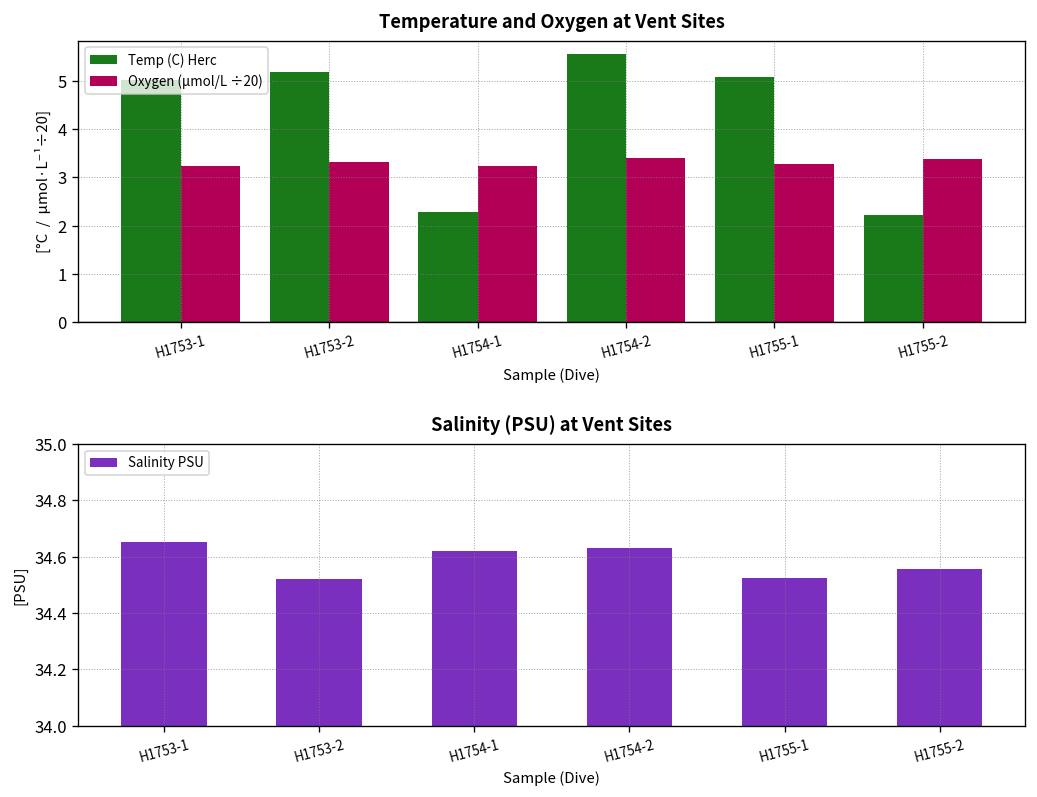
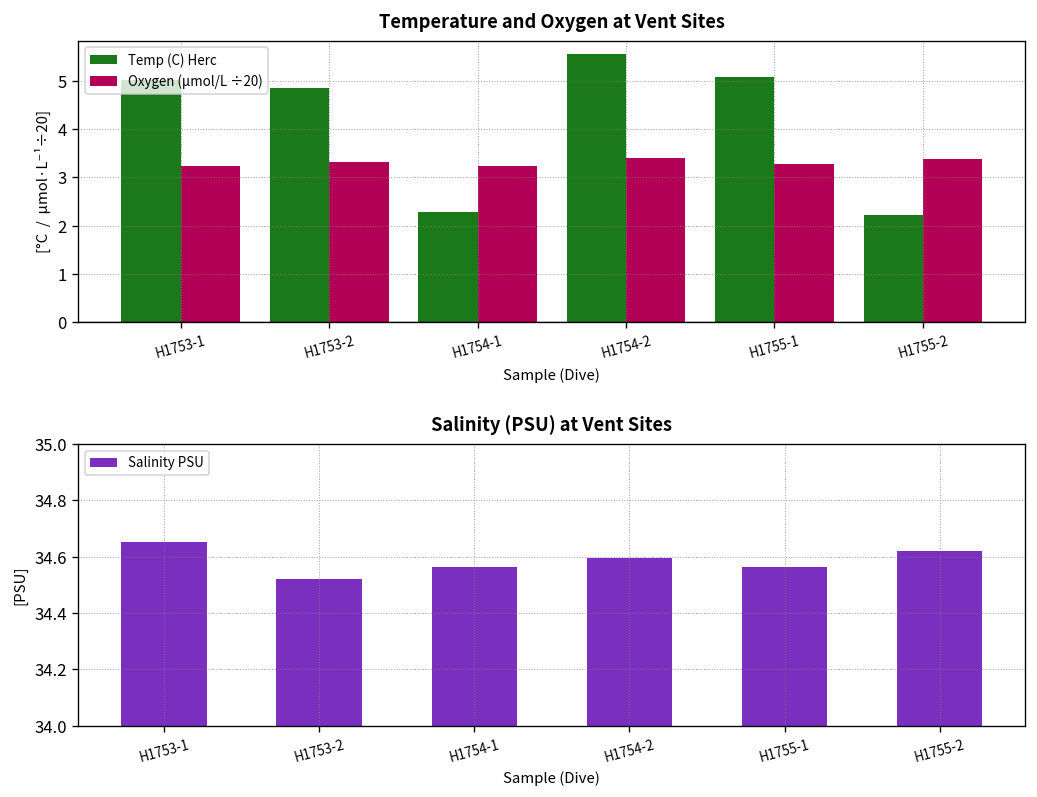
Temperature and Oxygen at Vent Sites, Temp (C) Herc, H1753-2: 5.2 -> 4.8
Salinity (PSU) at Vent Sites, H1754-1: 34.62 -> 34.56
Salinity (PSU) at Vent Sites, H1754-2: 34.63 -> 34.60
Salinity (PSU) at Vent Sites, H1755-1: 34.52 -> 34.57
Salinity (PSU) at Vent Sites, H1755-2: 34.56 -> 34.62
